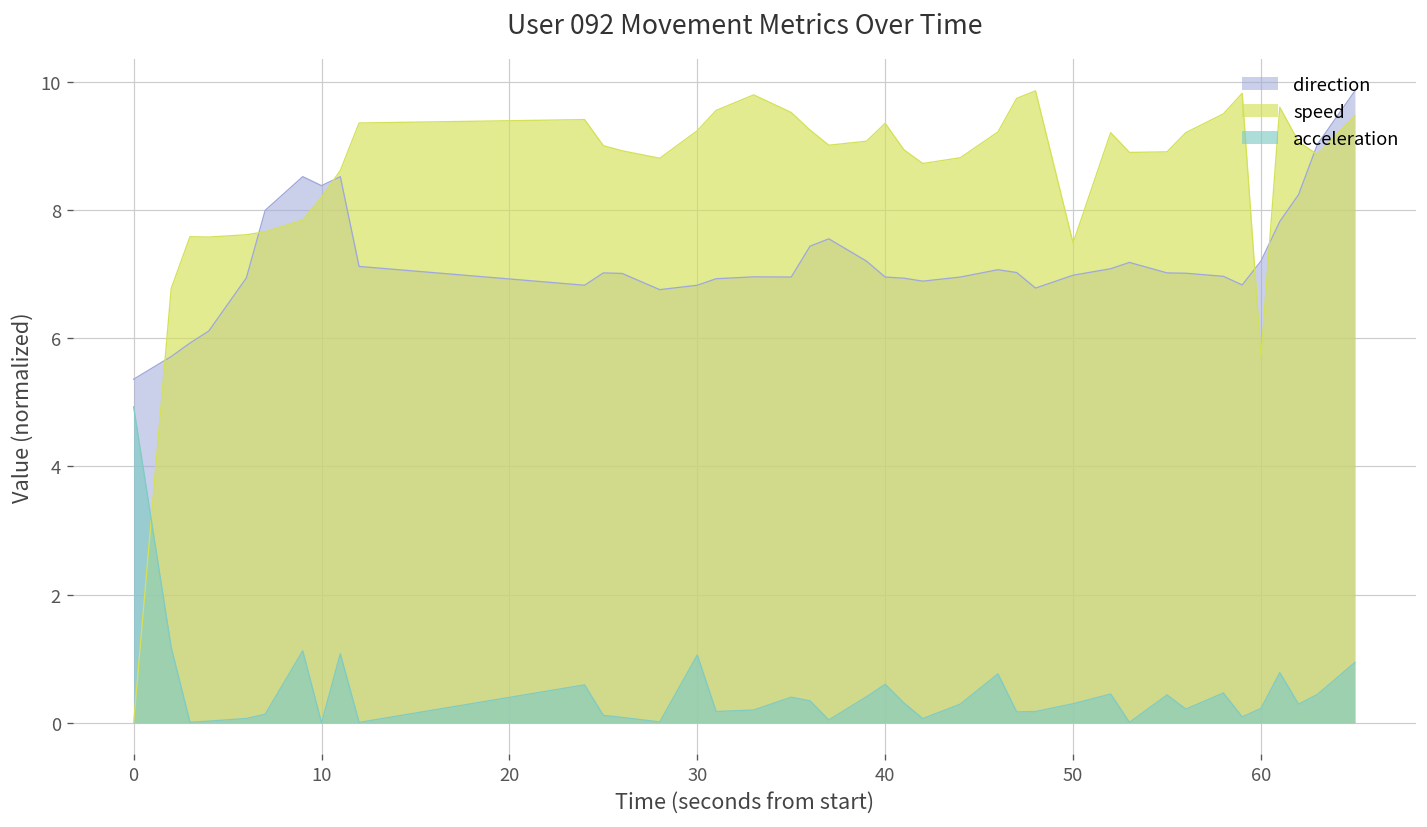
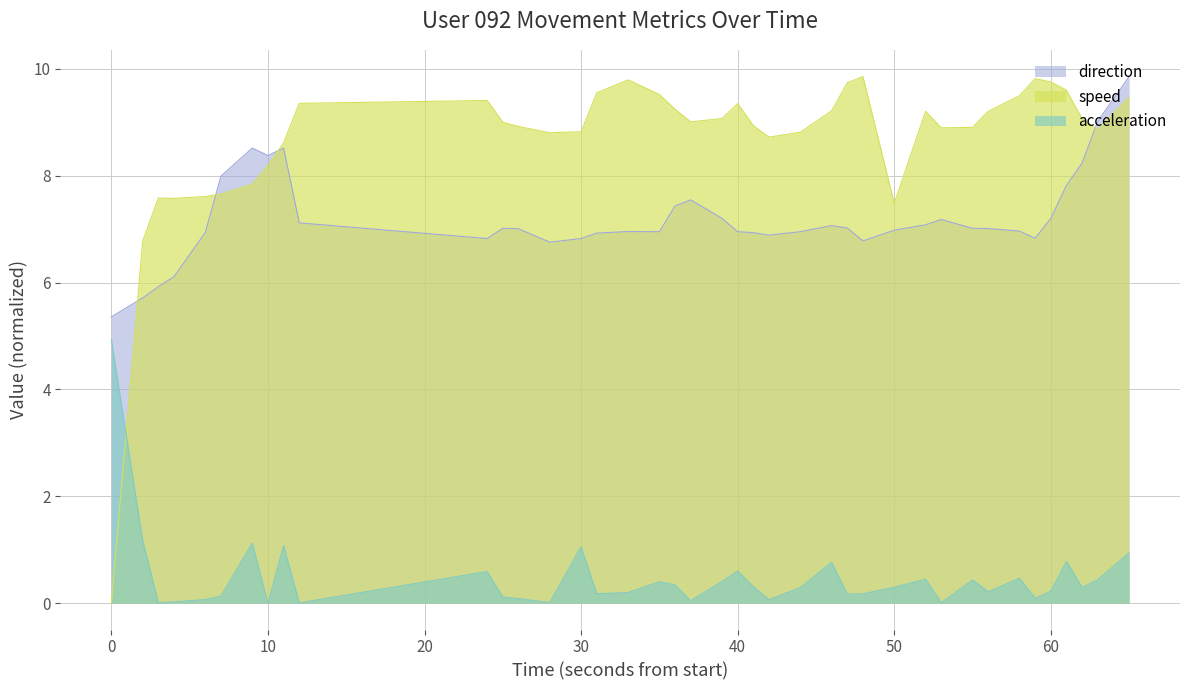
speed, 30: 9.2 -> 8.8
speed, 60: 5.7 -> 9.8
